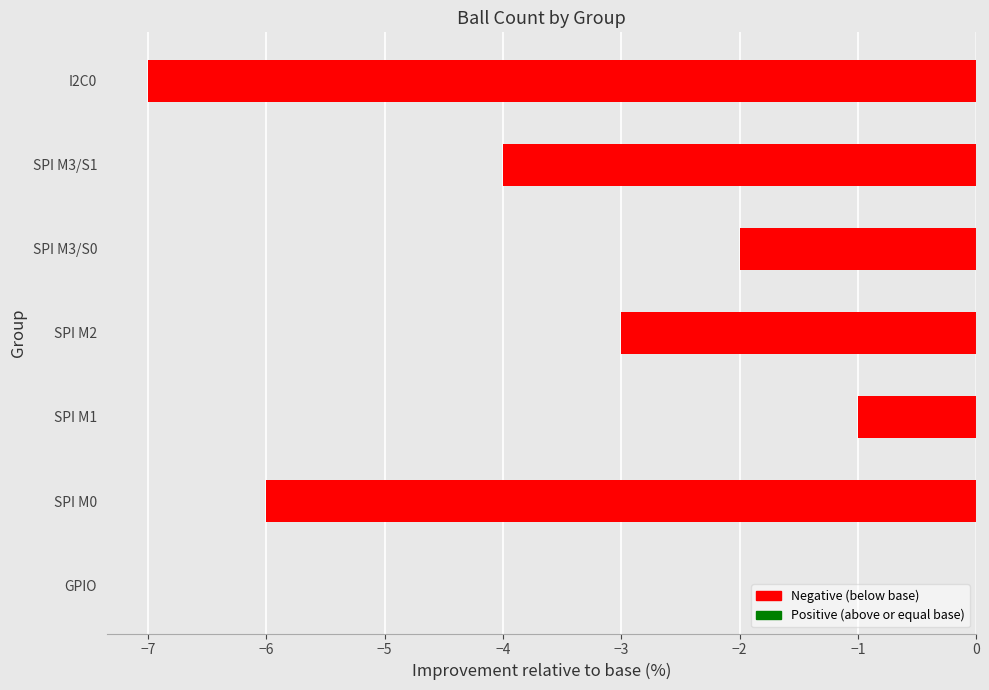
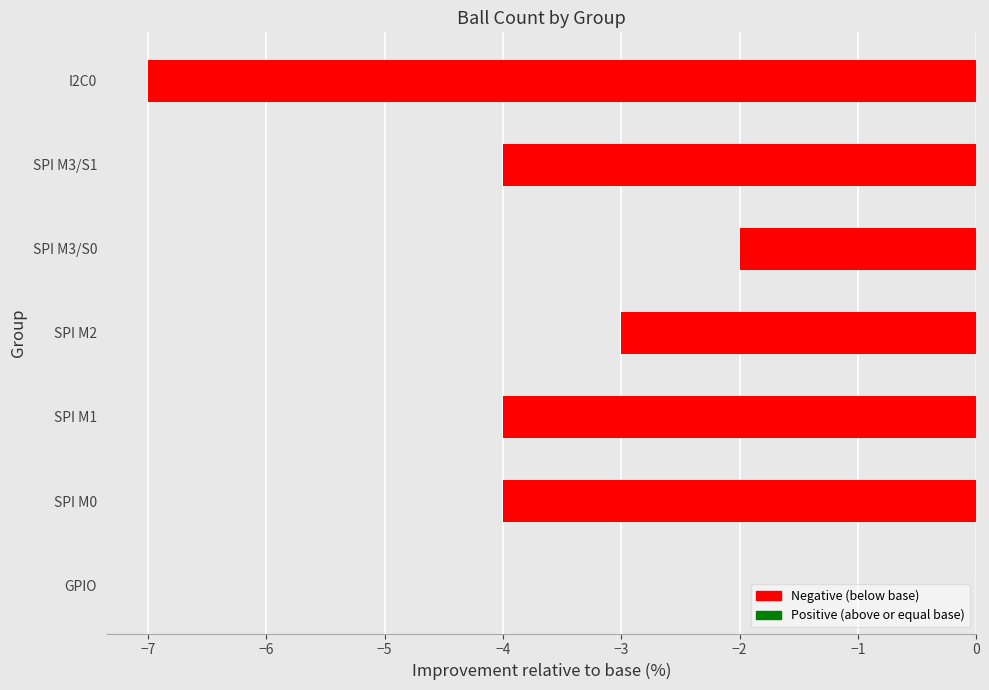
SPI M1: -1.00 -> -4.00
SPI M0: -6.00 -> -4.00
